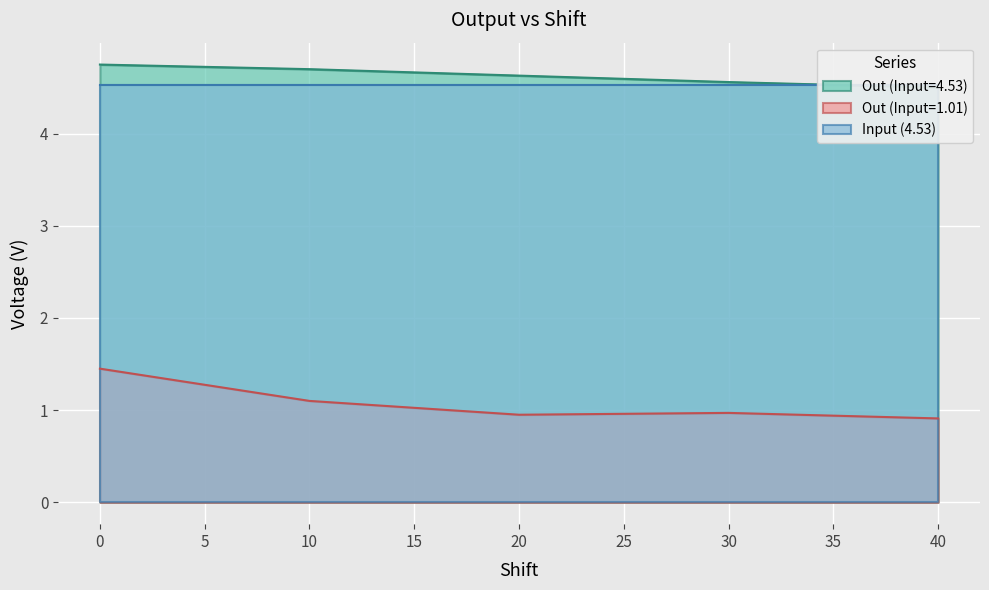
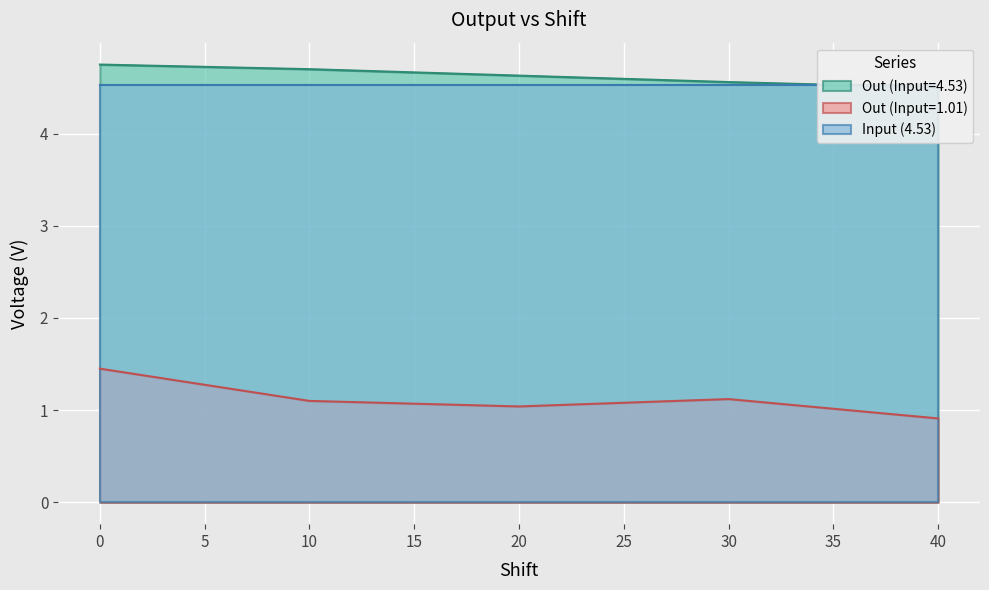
Out (Input=1.01), 20: 0.95 -> 1.04
Out (Input=1.01), 30: 1.0 -> 1.1
